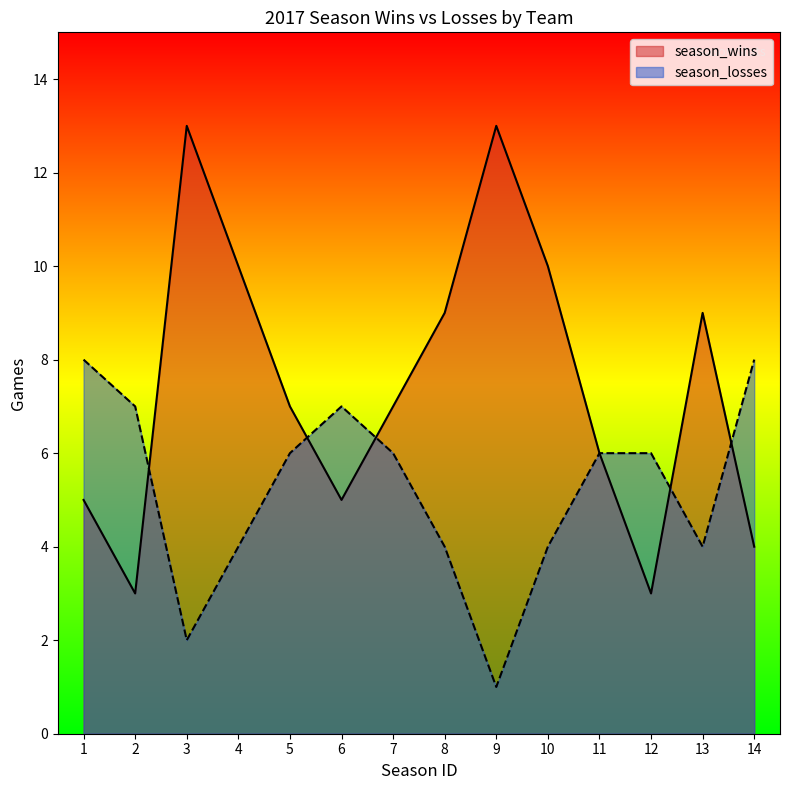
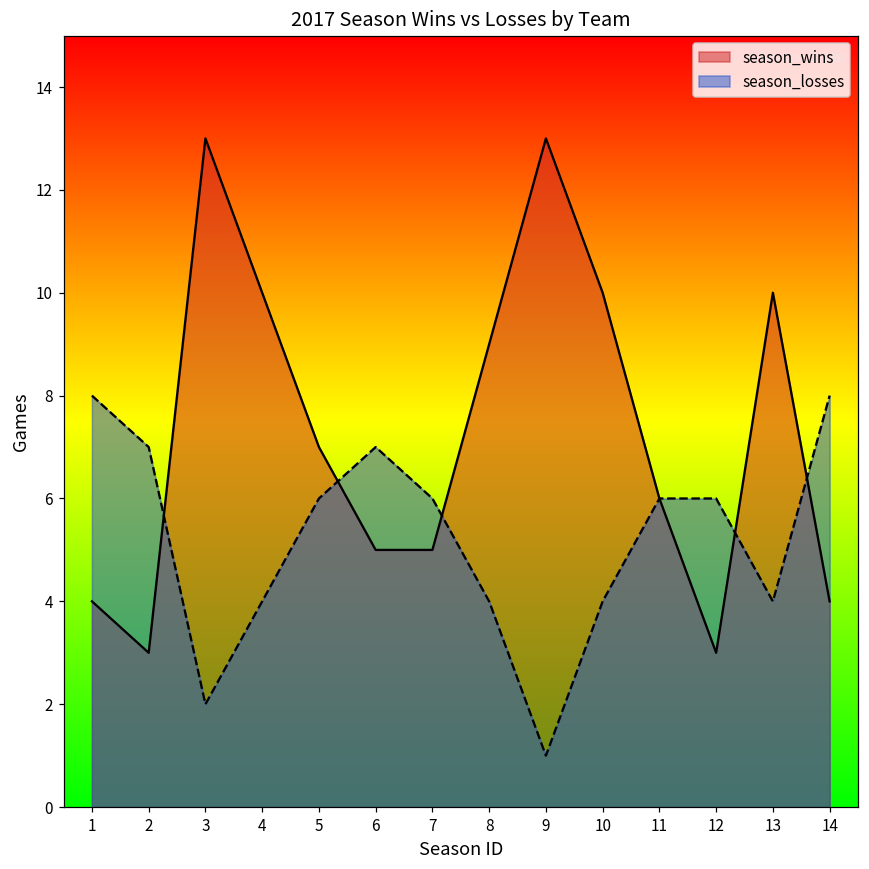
season_wins, 1: 5 -> 4
season_wins, 7: 7 -> 5
season_wins, 13: 9 -> 10
